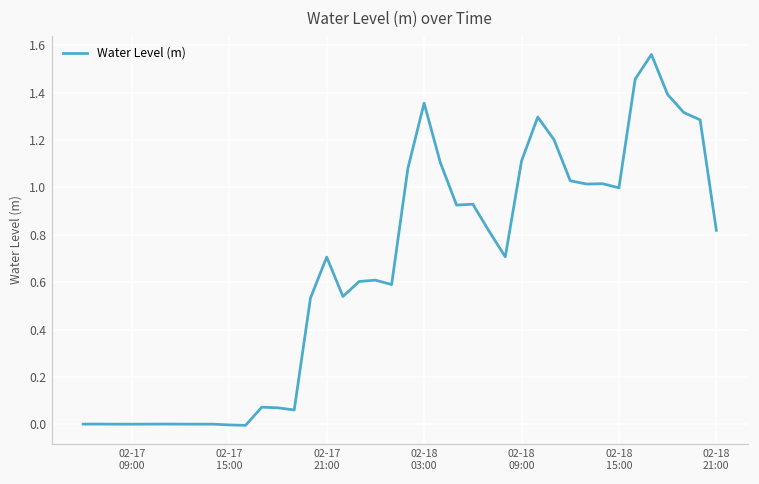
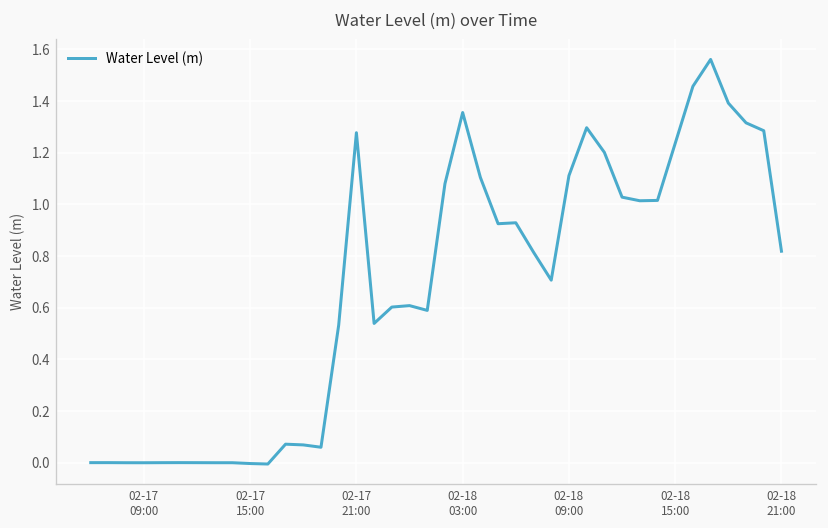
02-17 21:00: 0.71 -> 1.28
02-18 15:00: 1.00 -> 1.24
